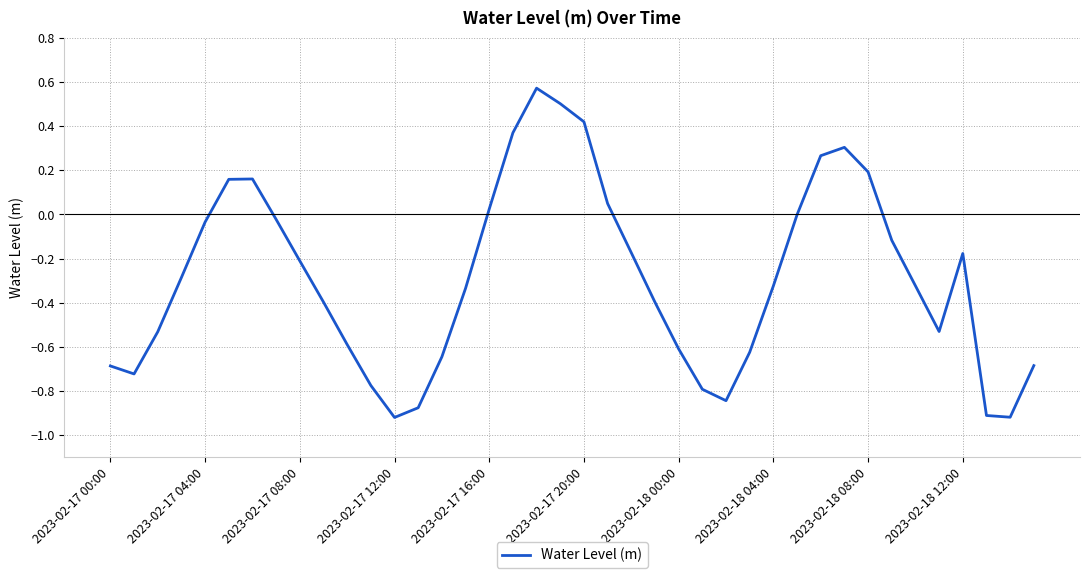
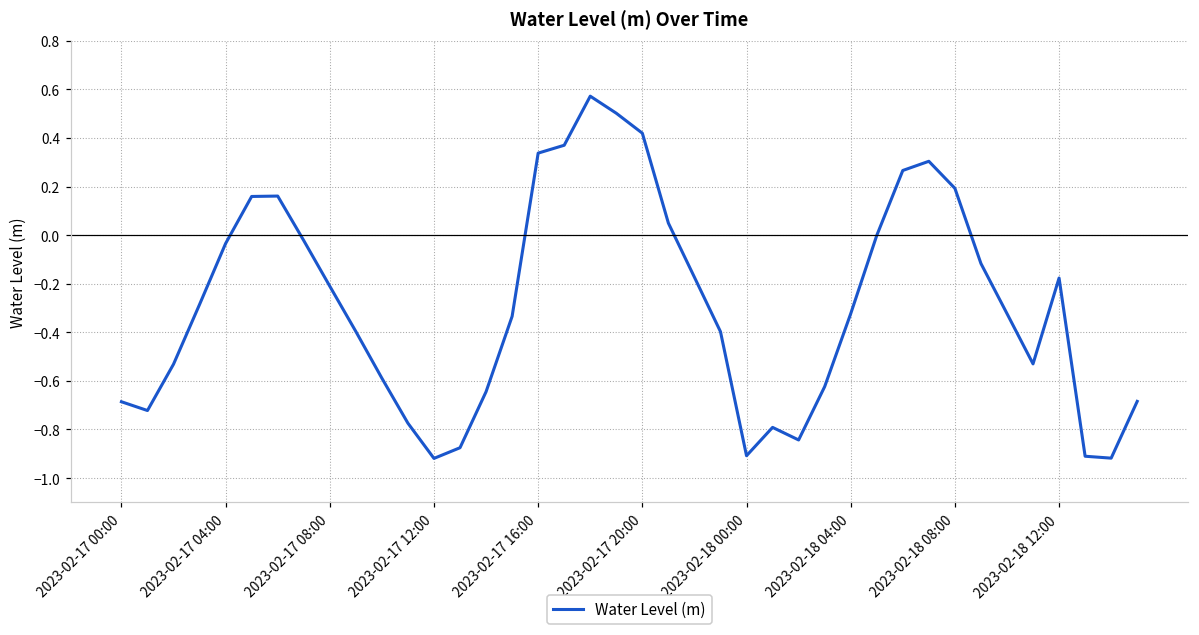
2023-02-17 16:00: 0.02 -> 0.34
2023-02-18 00:00: -0.61 -> -0.91
